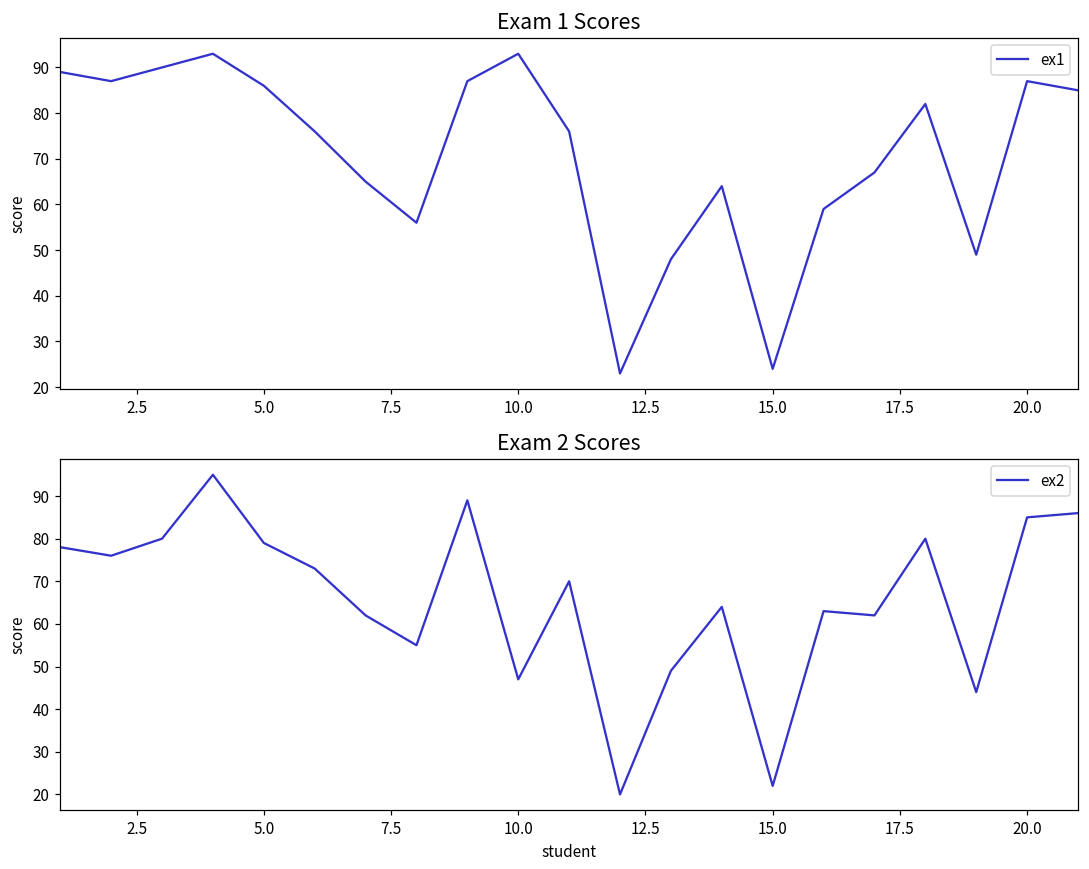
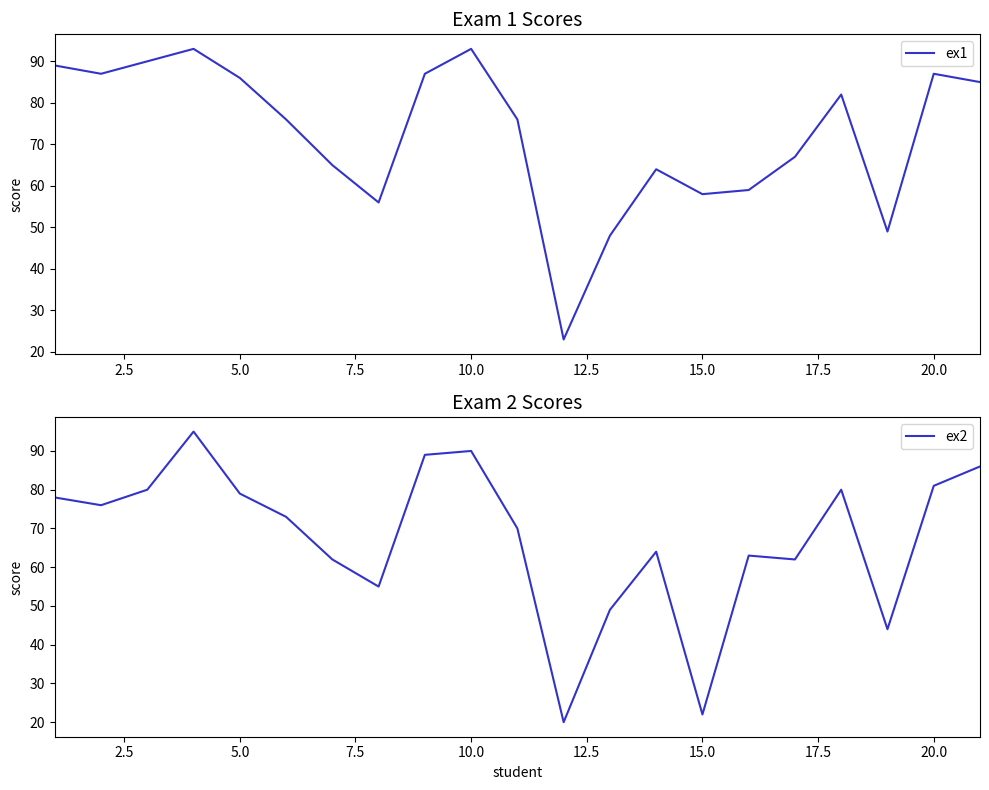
Exam 1 Scores, 15.0: 24 -> 58
Exam 2 Scores, 10.0: 47 -> 90
Exam 2 Scores, 20.0: 85 -> 81
